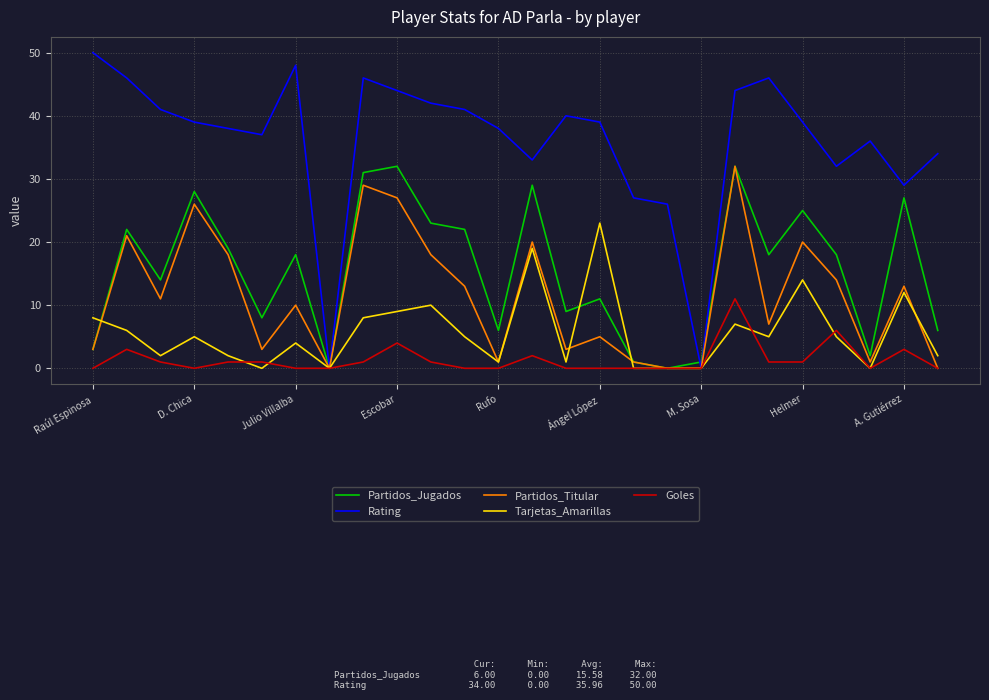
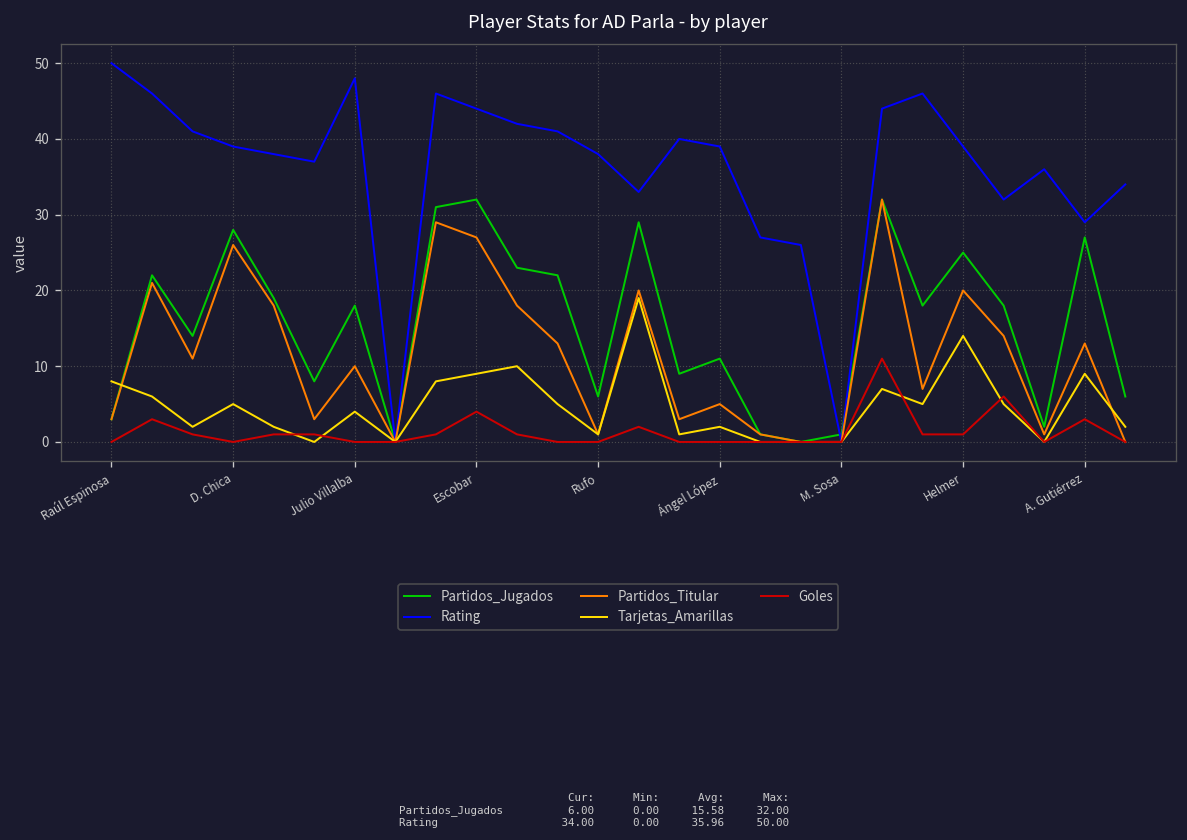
Tarjetas_Amarillas, Ángel López: 23 -> 2
Tarjetas_Amarillas, A. Gutiérrez: 12 -> 9
